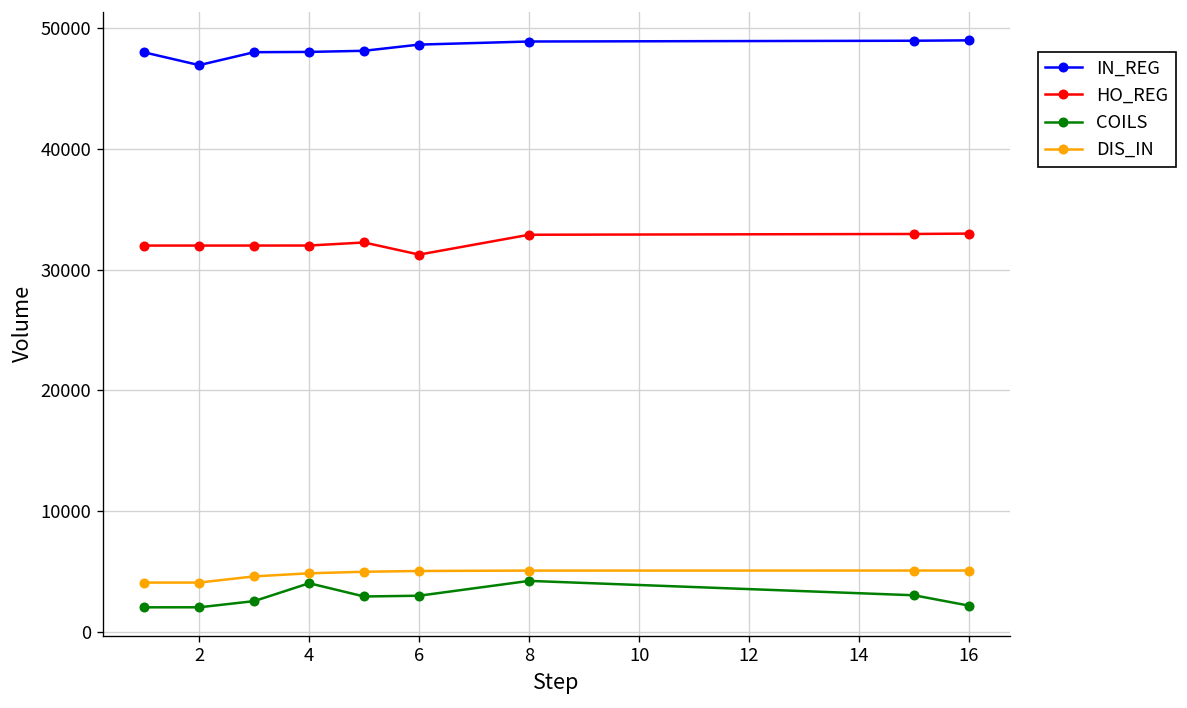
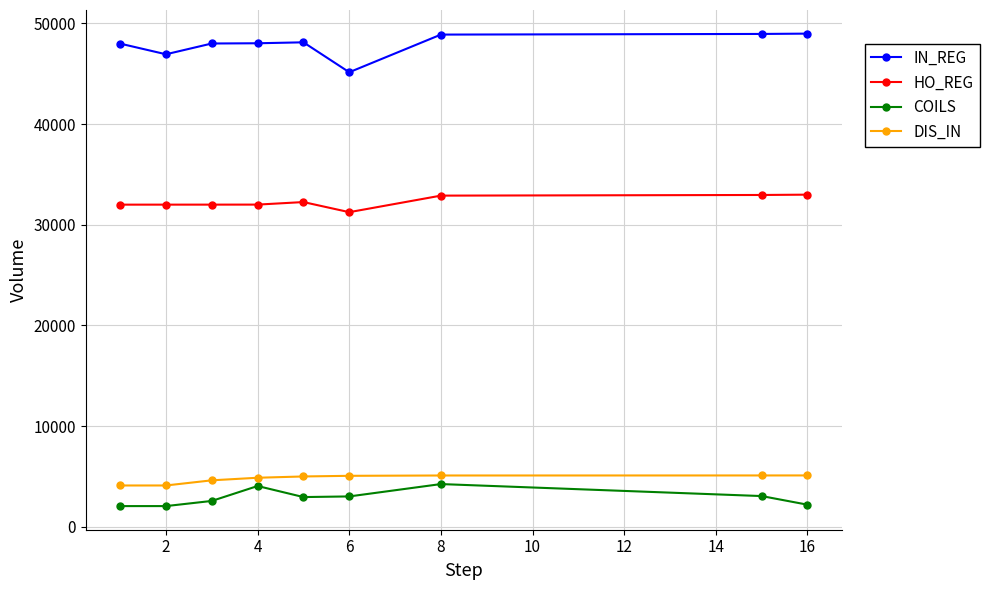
IN_REG, 6: 48600 -> 45200
